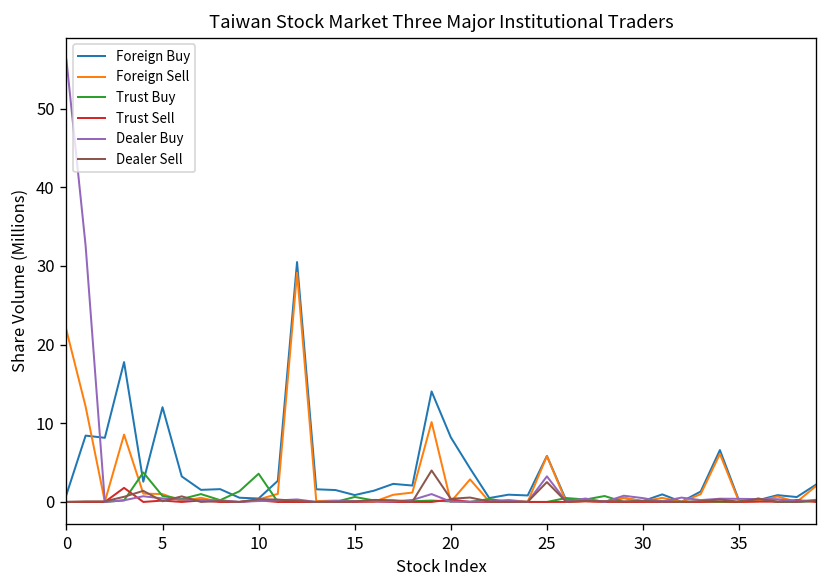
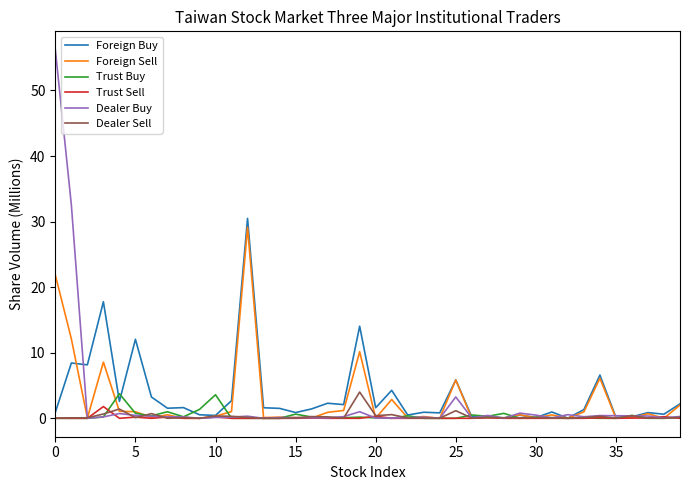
Foreign Buy, 20: 8 -> 2
Dealer Sell, 25: 3 -> 1
